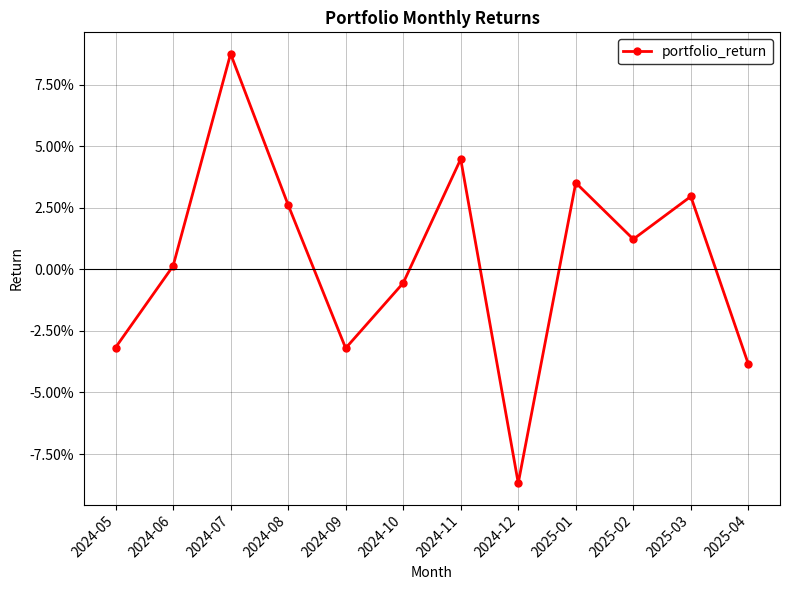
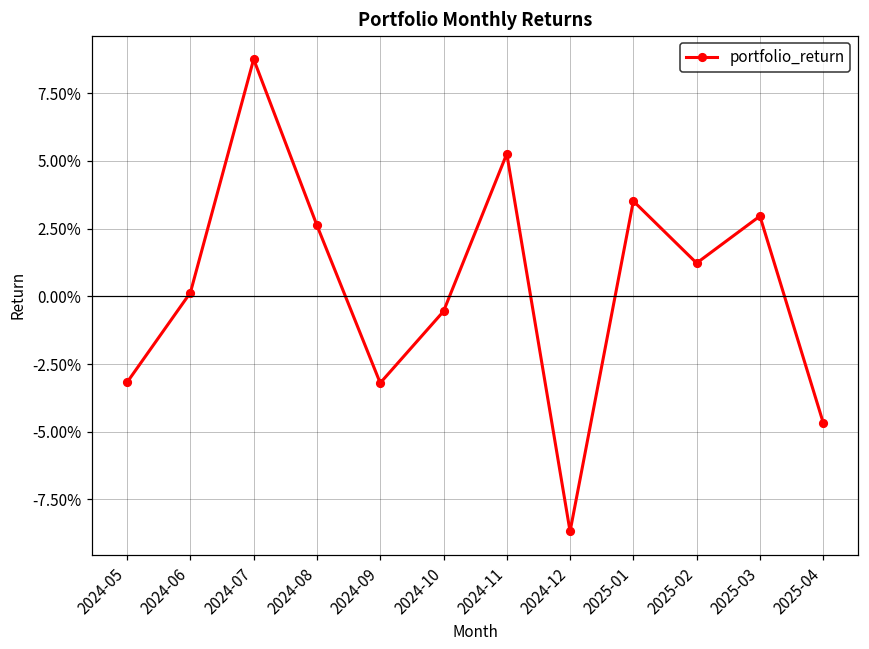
2024-11: 4.5% -> 5.3%
2025-04: -3.9% -> -4.7%
